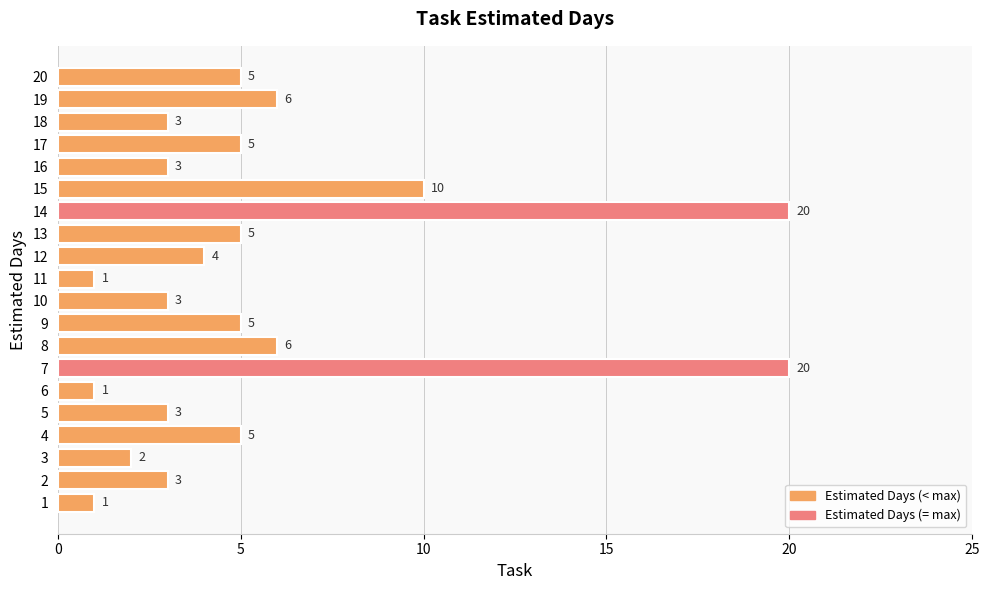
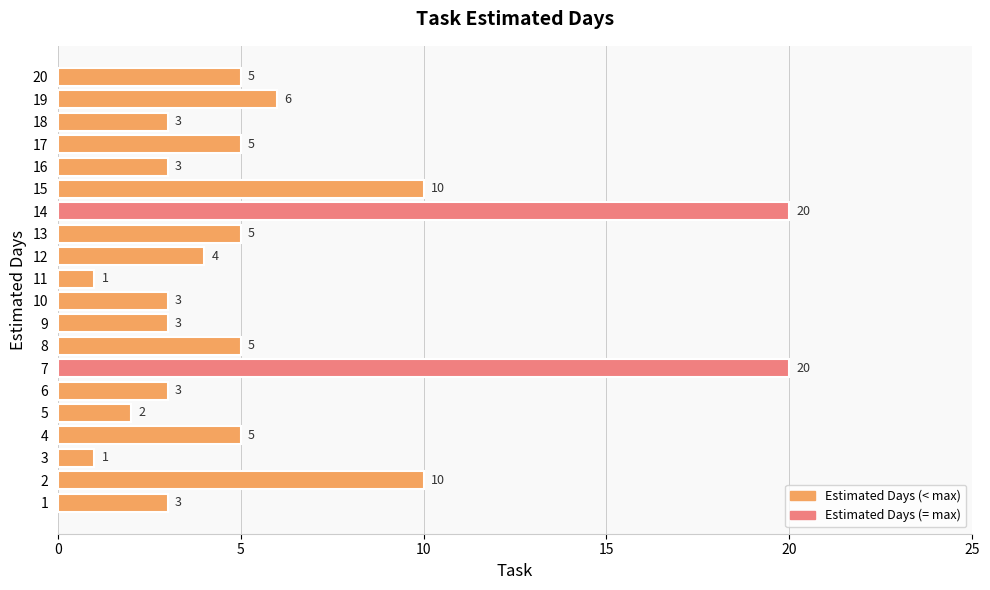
9: 5 -> 3
8: 6 -> 5
6: 1 -> 3
5: 3 -> 2
3: 2 -> 1
2: 3 -> 10
1: 1 -> 3
